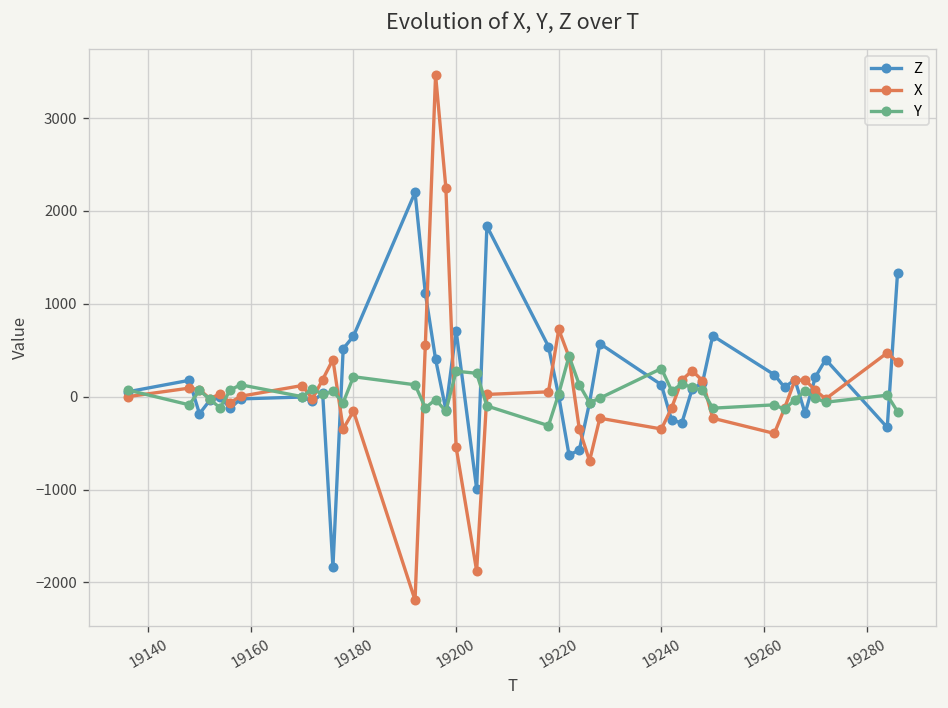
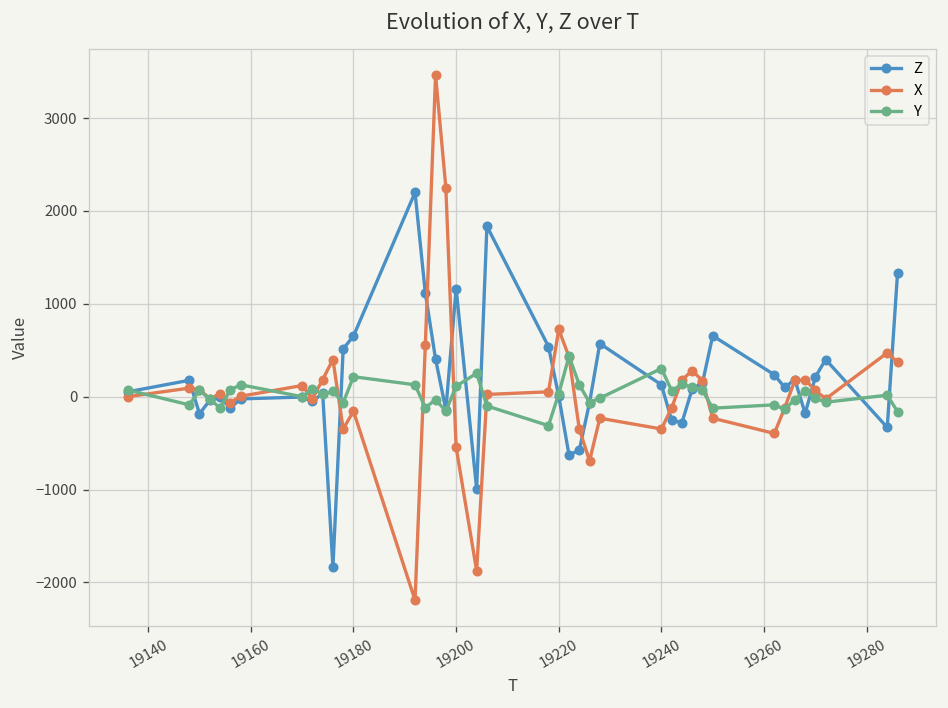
Z, 19200: 700 -> 1200
Y, 19200: 300 -> 100
